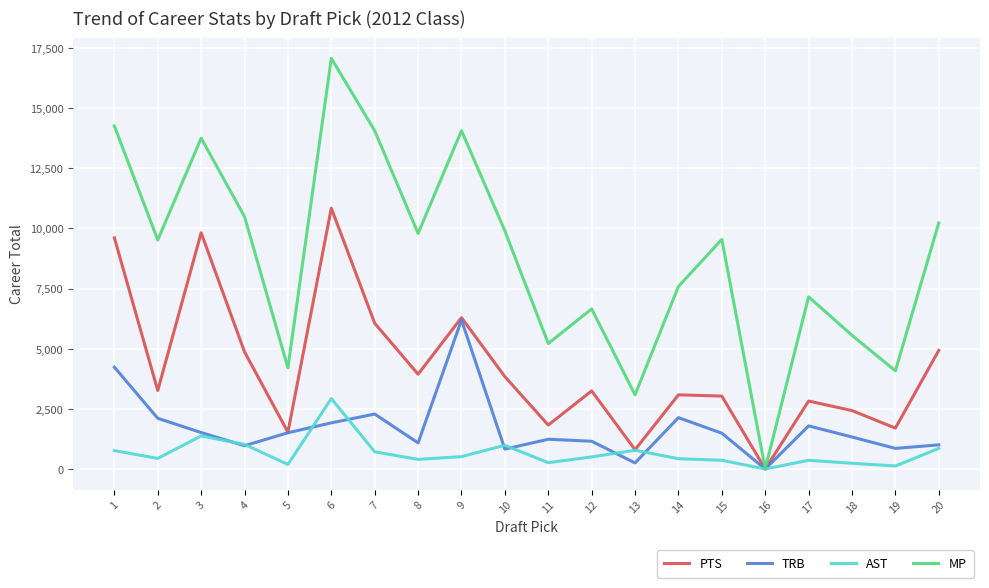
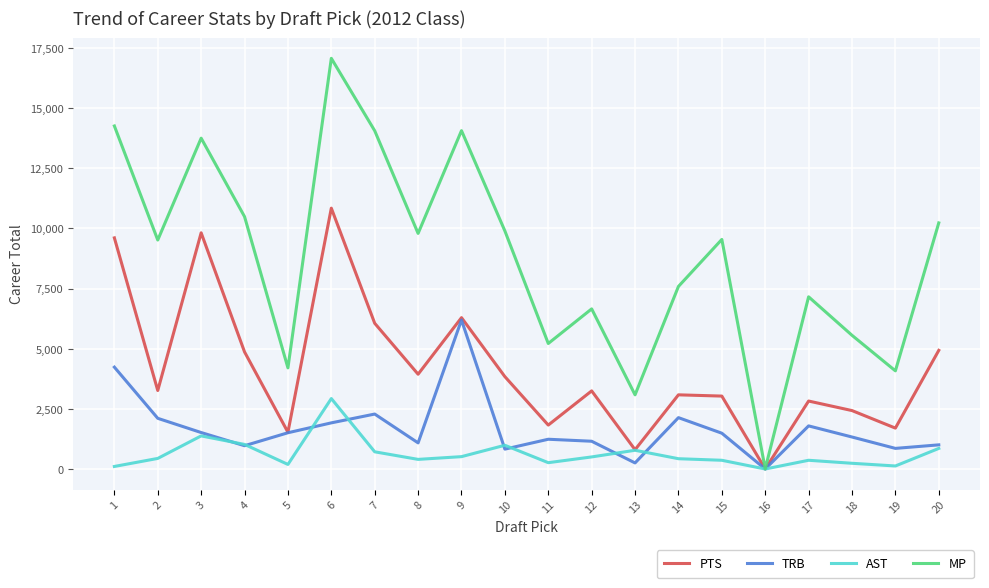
AST, 1: 800 -> 100
